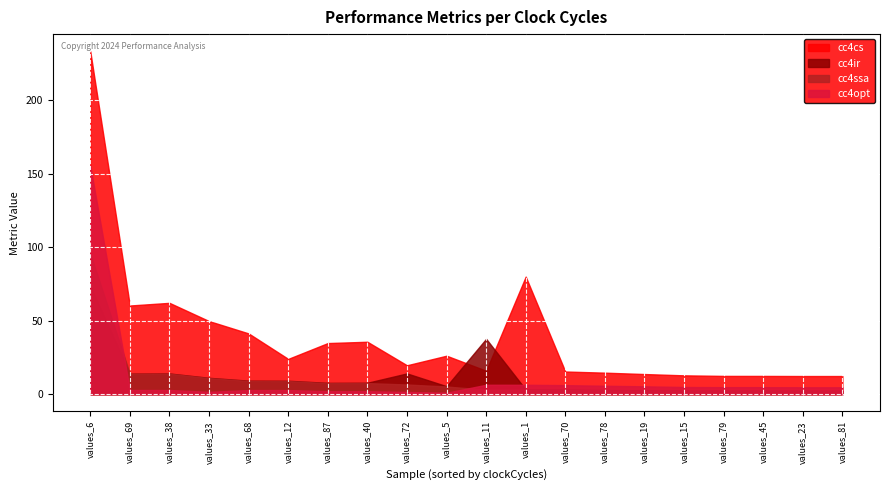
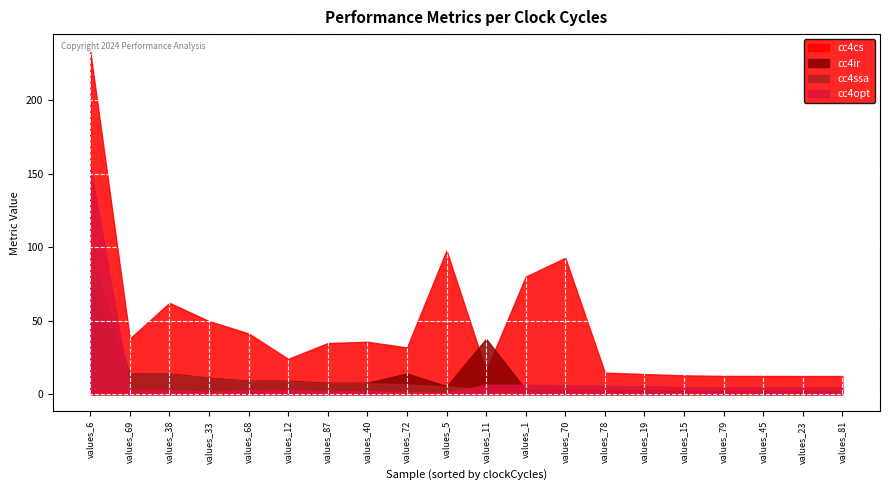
cc4cs, values_69: 60 -> 38
cc4cs, values_72: 20 -> 32
cc4cs, values_5: 26 -> 98
cc4cs, values_70: 15 -> 93
